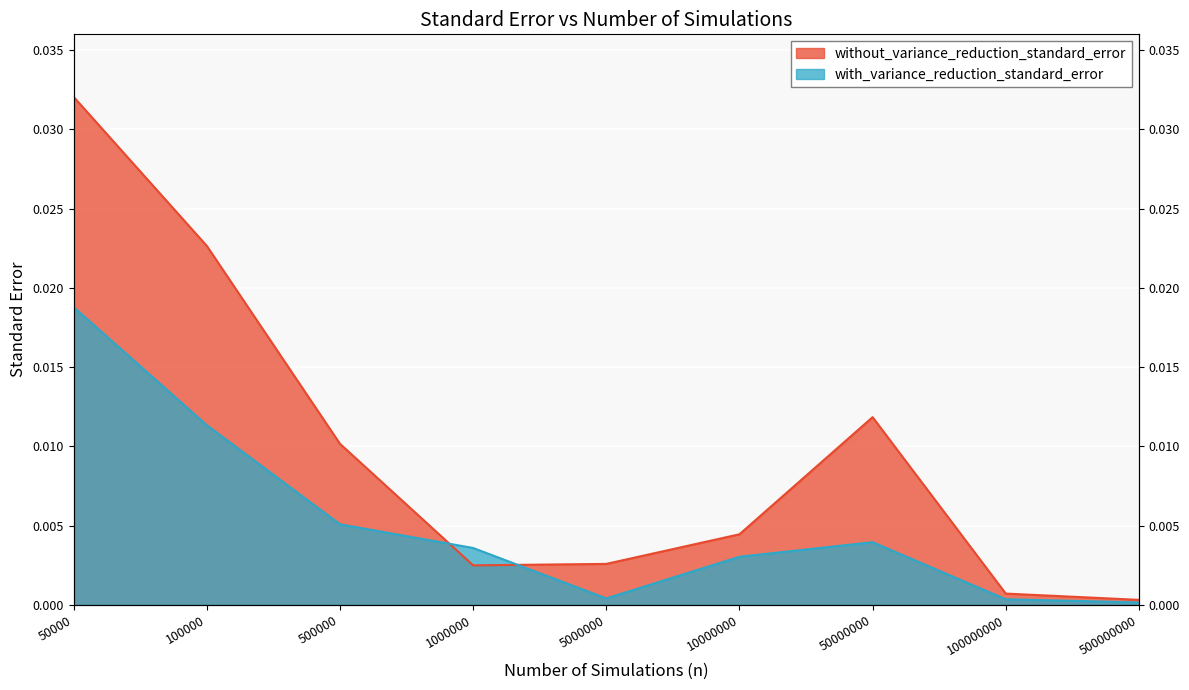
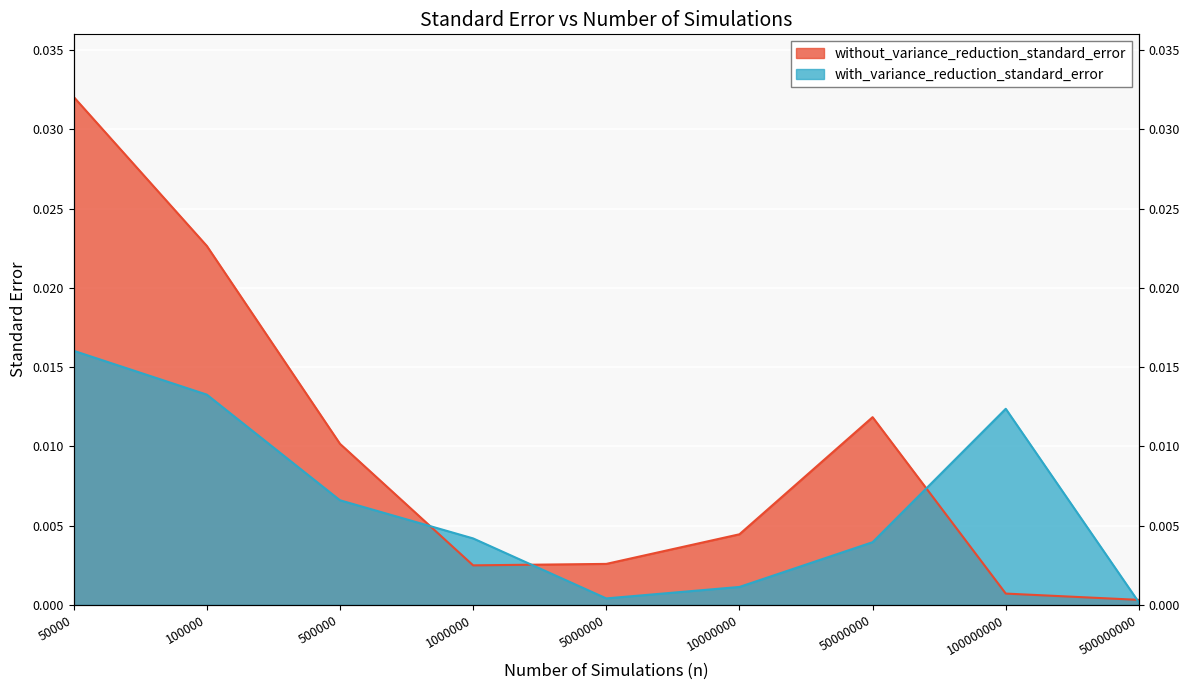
with_variance_reduction_standard_error, 50000: 0.0188 -> 0.0160
with_variance_reduction_standard_error, 100000: 0.0113 -> 0.0133
with_variance_reduction_standard_error, 500000: 0.0051 -> 0.0066
with_variance_reduction_standard_error, 1000000: 0.0036 -> 0.0042
with_variance_reduction_standard_error, 10000000: 0.0030 -> 0.0011
with_variance_reduction_standard_error, 100000000: 0.0004 -> 0.0124
